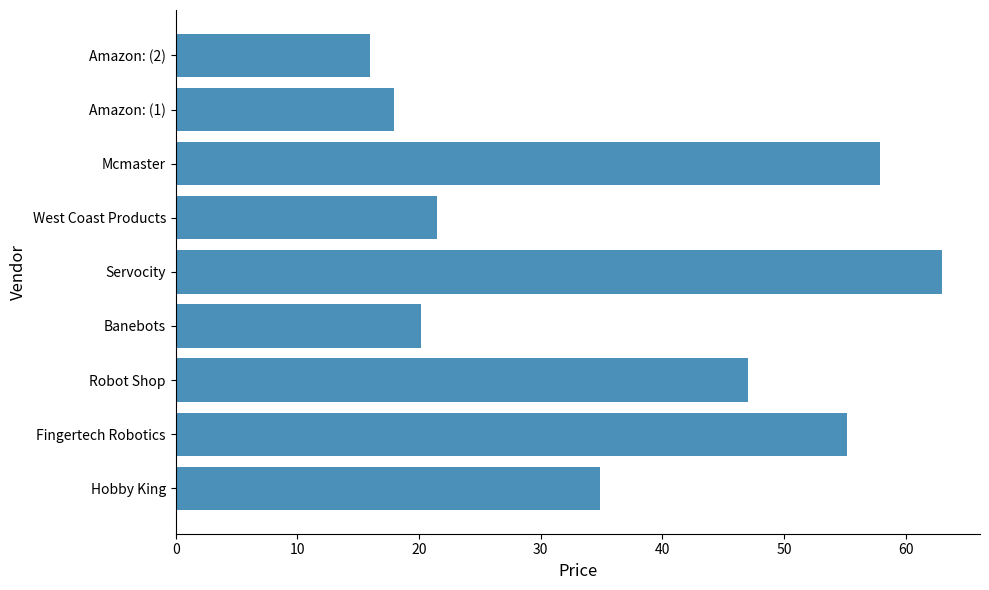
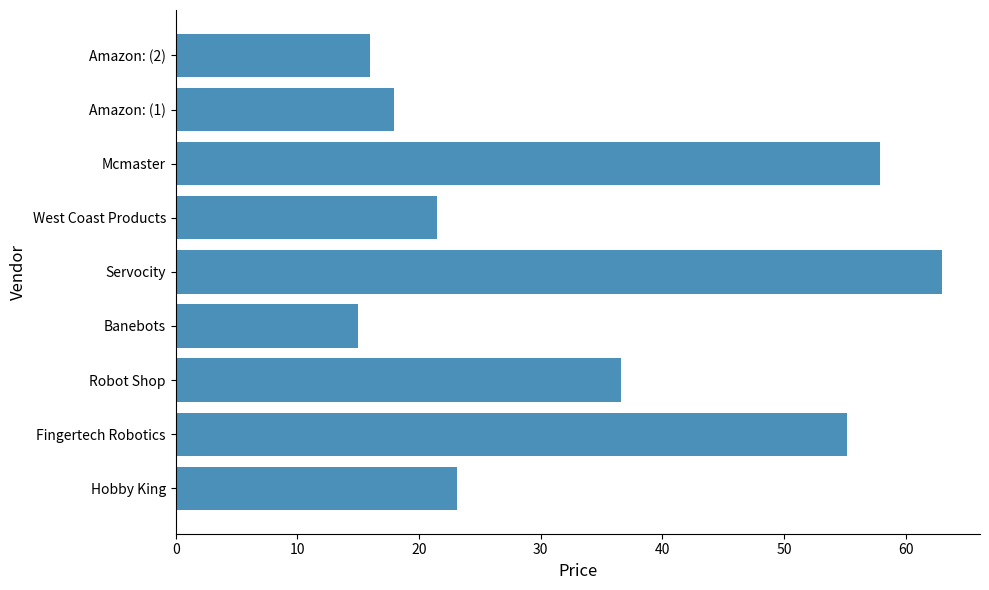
Banebots: 20.2 -> 15.0
Robot Shop: 47.1 -> 36.6
Hobby King: 34.9 -> 23.1
